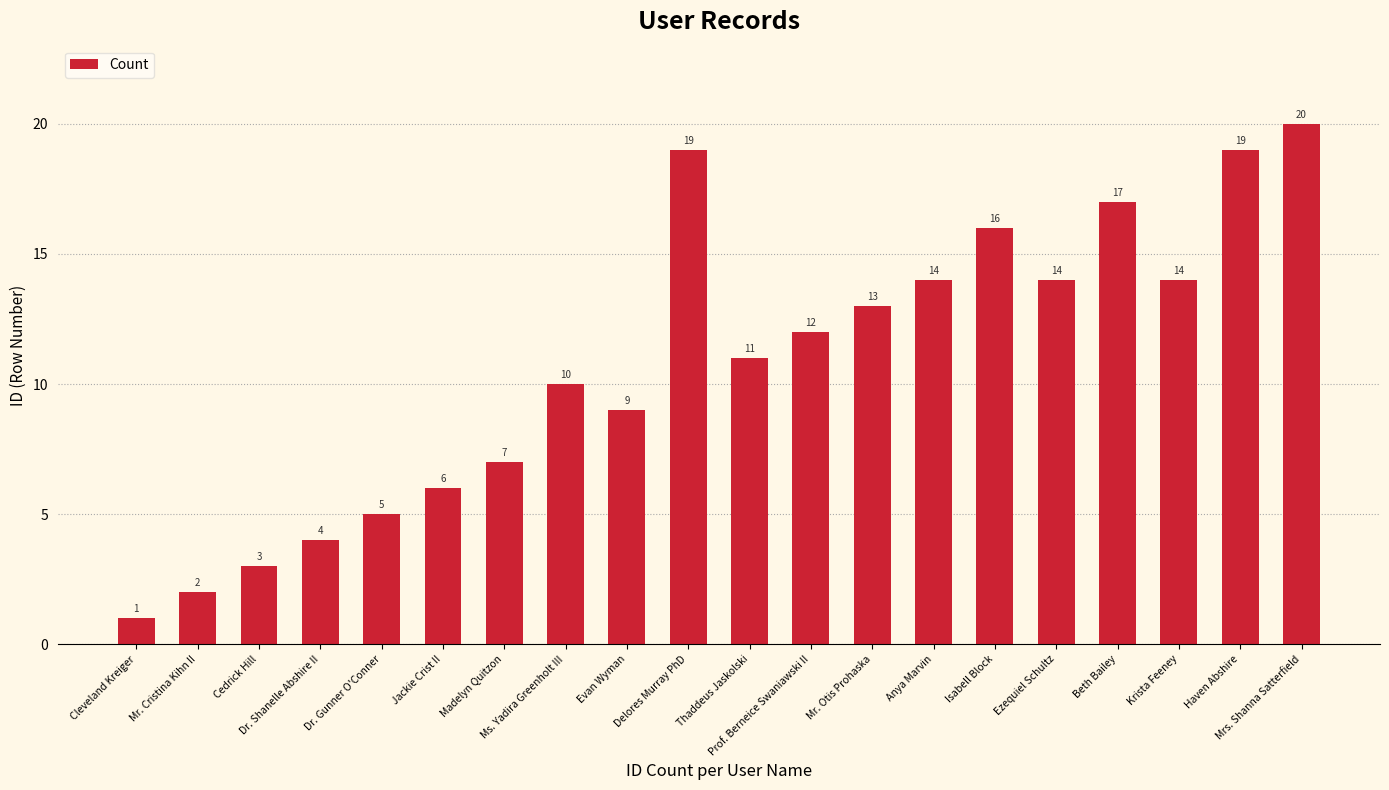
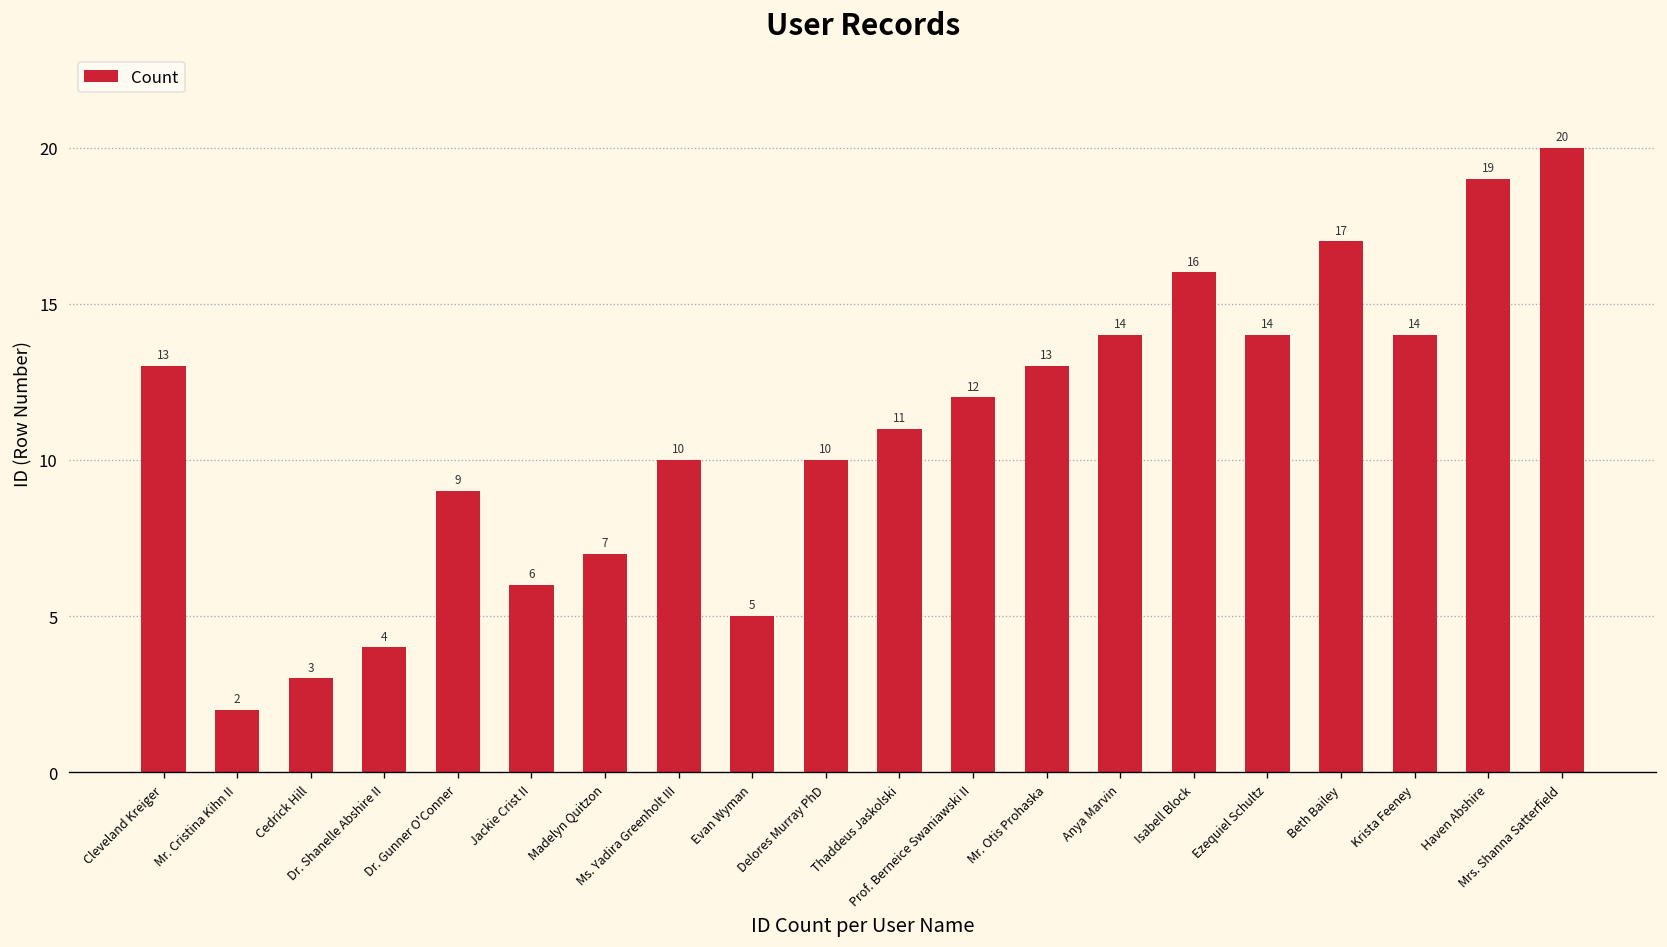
Cleveland Kreiger: 1 -> 13
Dr. Gunner O'Conner: 5 -> 9
Evan Wyman: 9 -> 5
Delores Murray PhD: 19 -> 10
